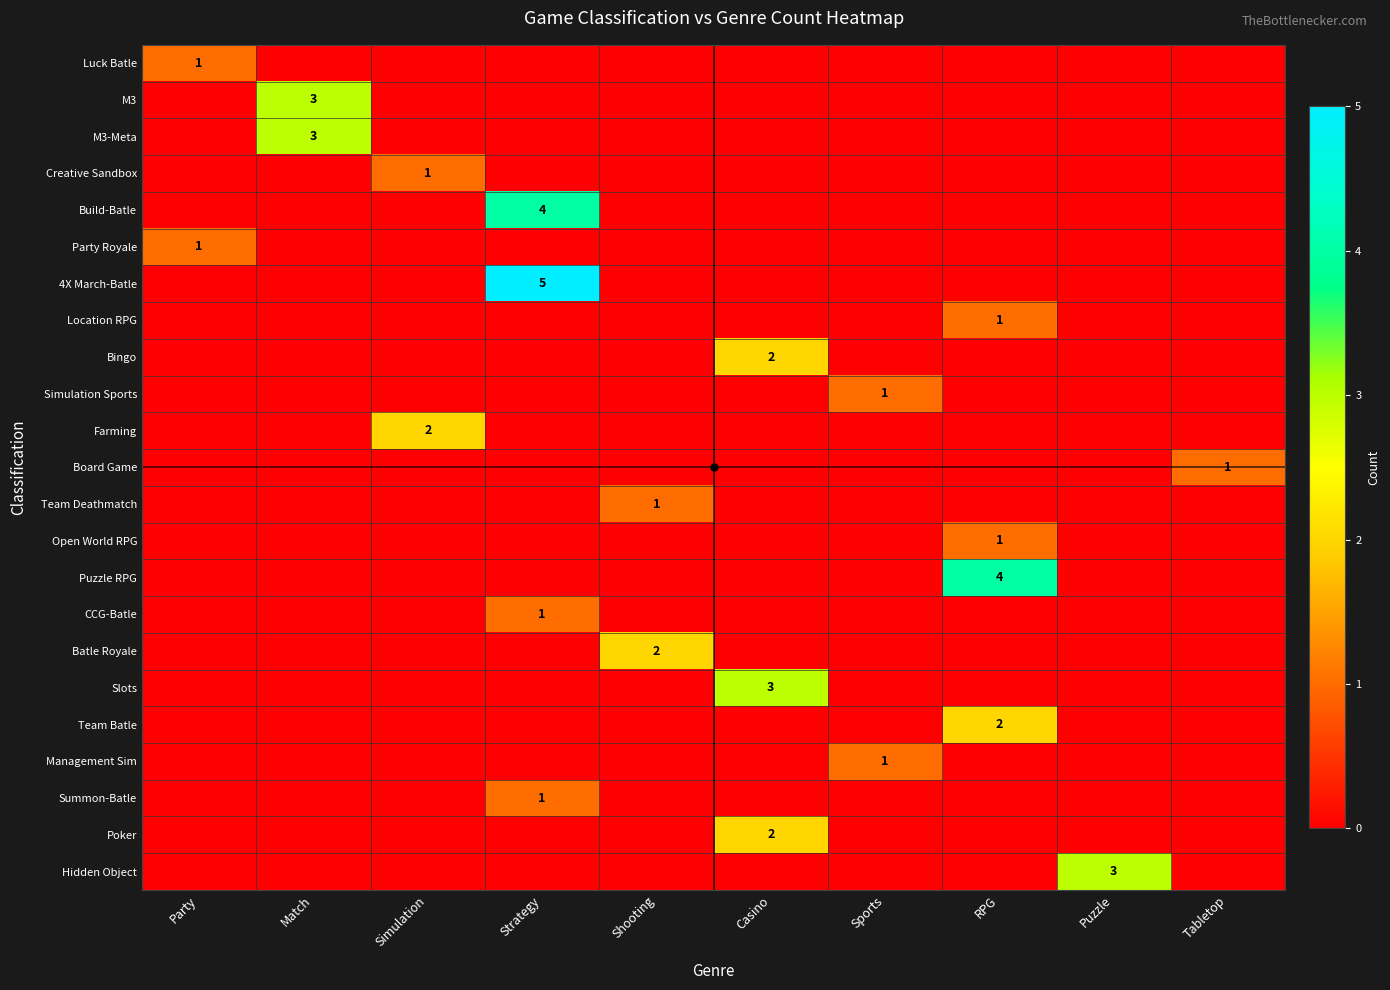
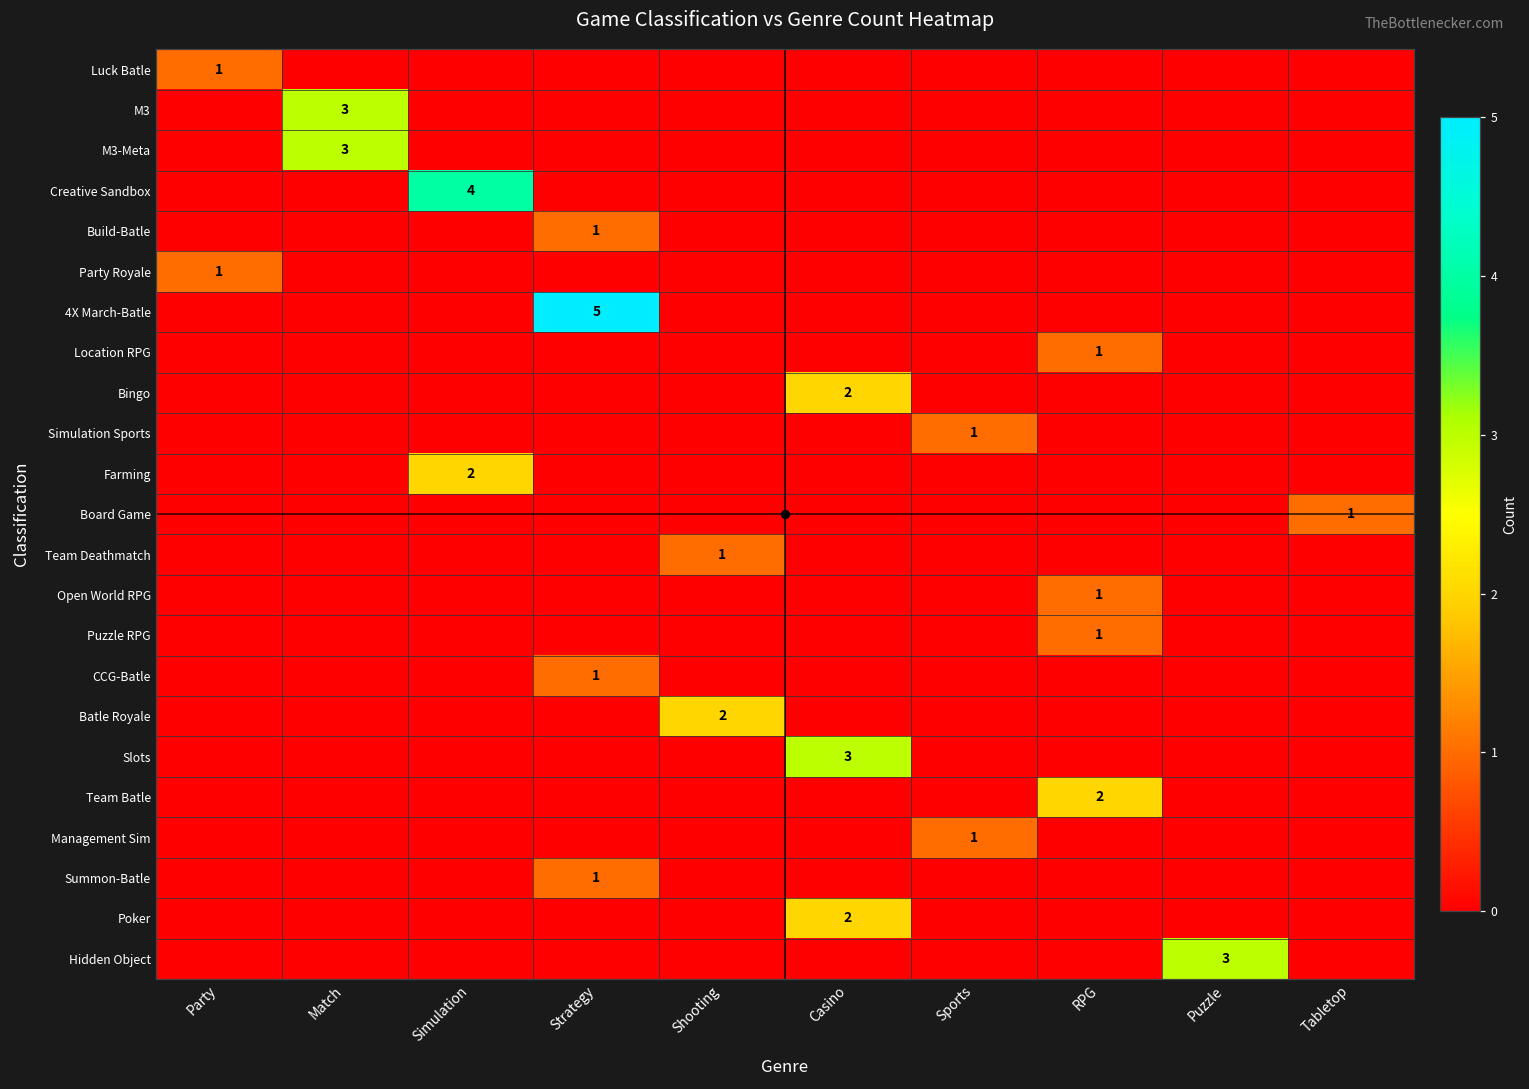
Creative Sandbox, Simulation: 1 -> 4
Build-Batle, Strategy: 4 -> 1
Puzzle RPG, RPG: 4 -> 1
